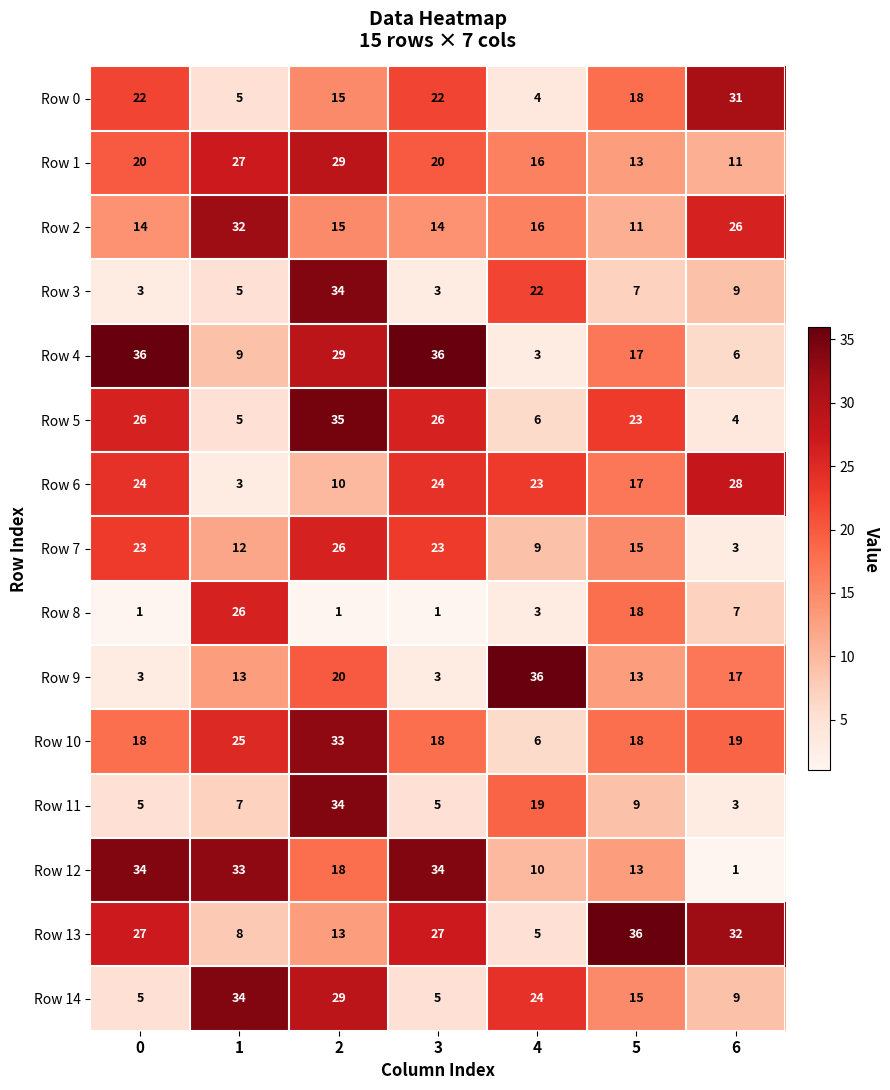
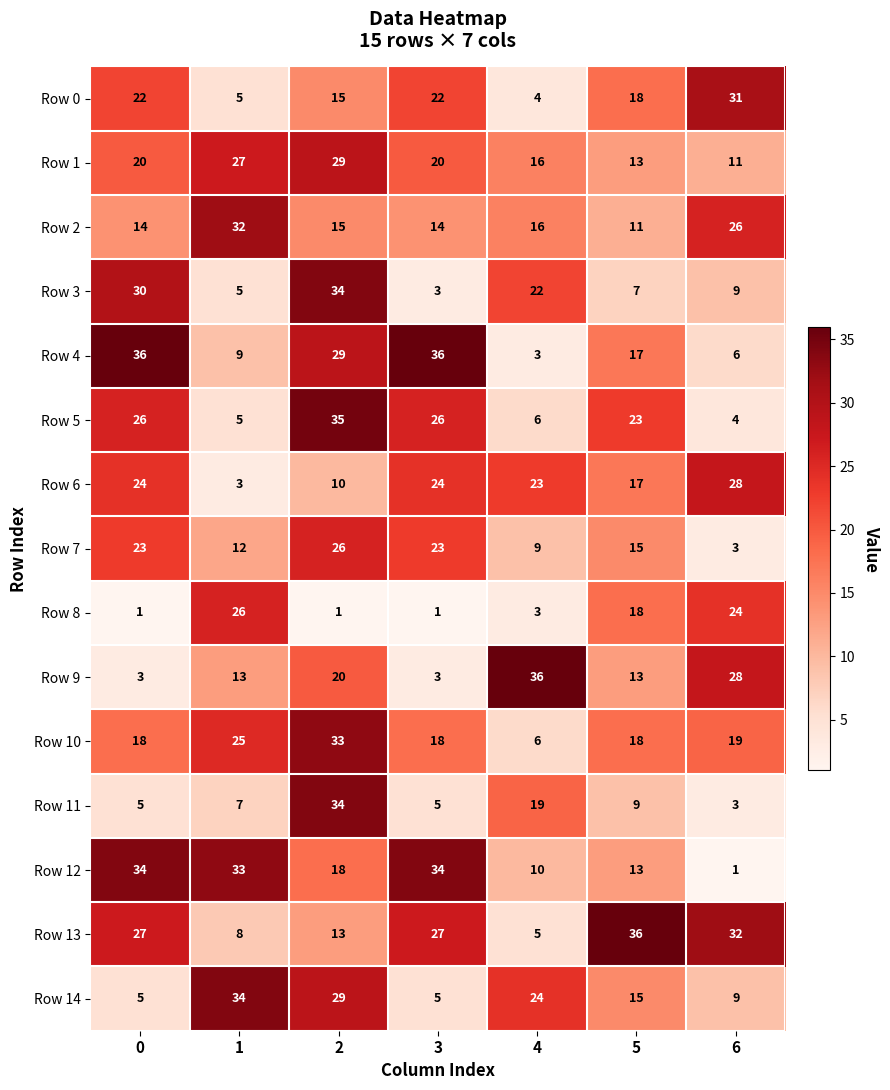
Row 3, 0: 3 -> 30
Row 8, 6: 7 -> 24
Row 9, 6: 17 -> 28
